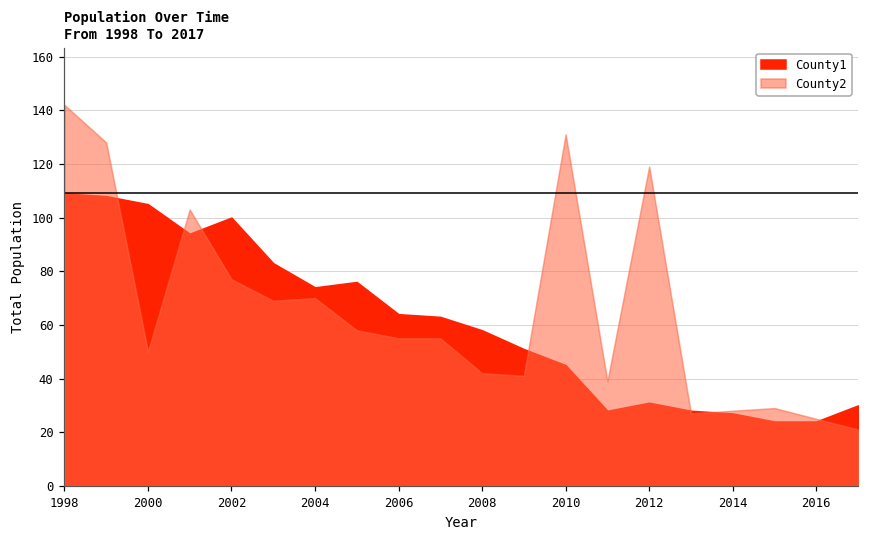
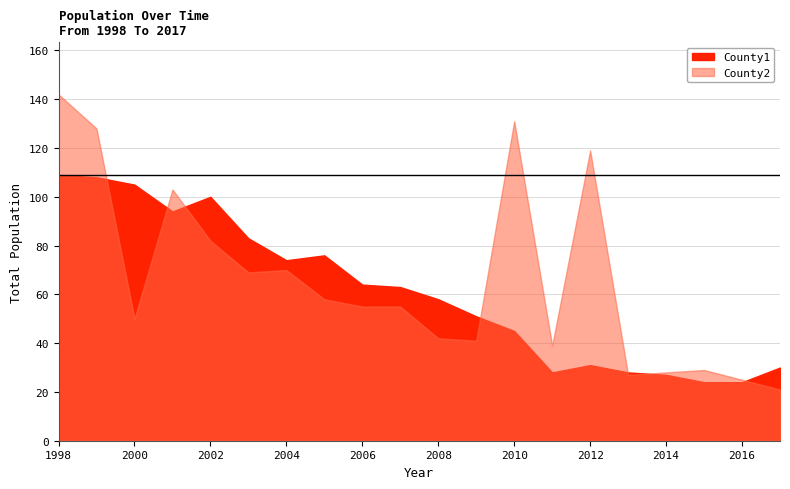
County2, 2002: 77 -> 82
